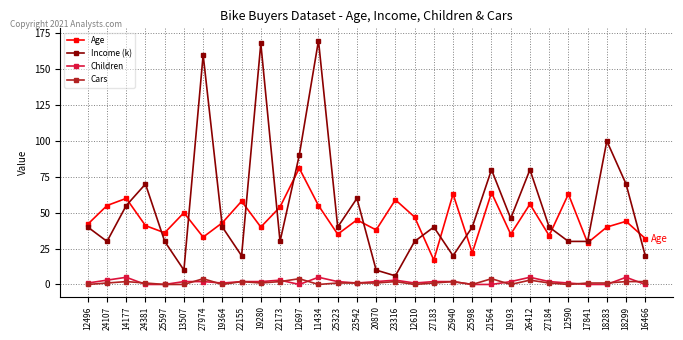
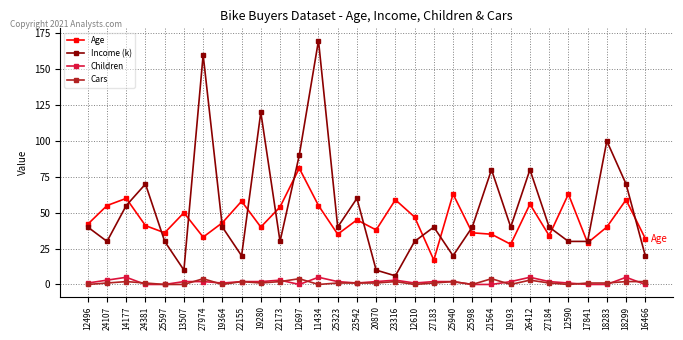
Income (k), 19280: 168 -> 120
Age, 25598: 22 -> 36
Age, 21564: 64 -> 35
Age, 19193: 35 -> 28
Income (k), 19193: 46 -> 40
Age, 18299: 44 -> 59
